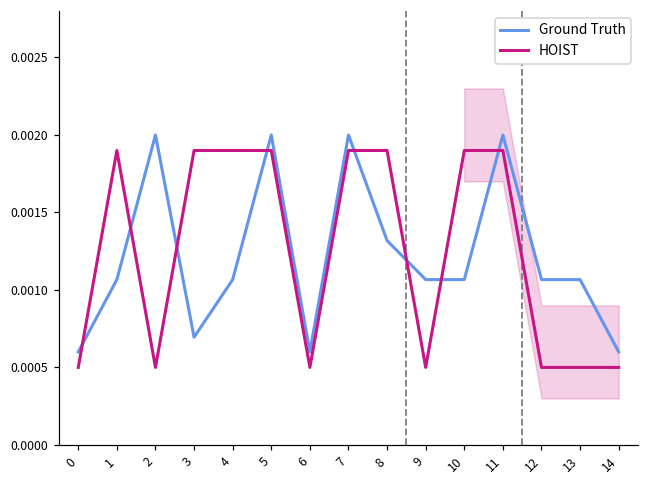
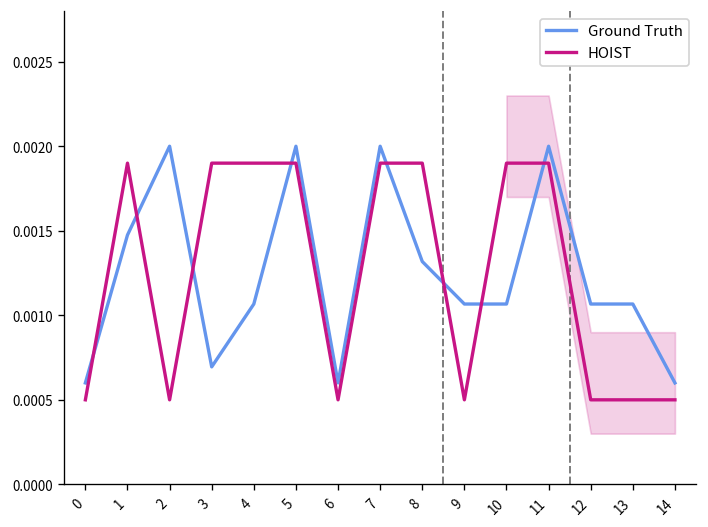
Ground Truth, 1: 0.00107 -> 0.00147
